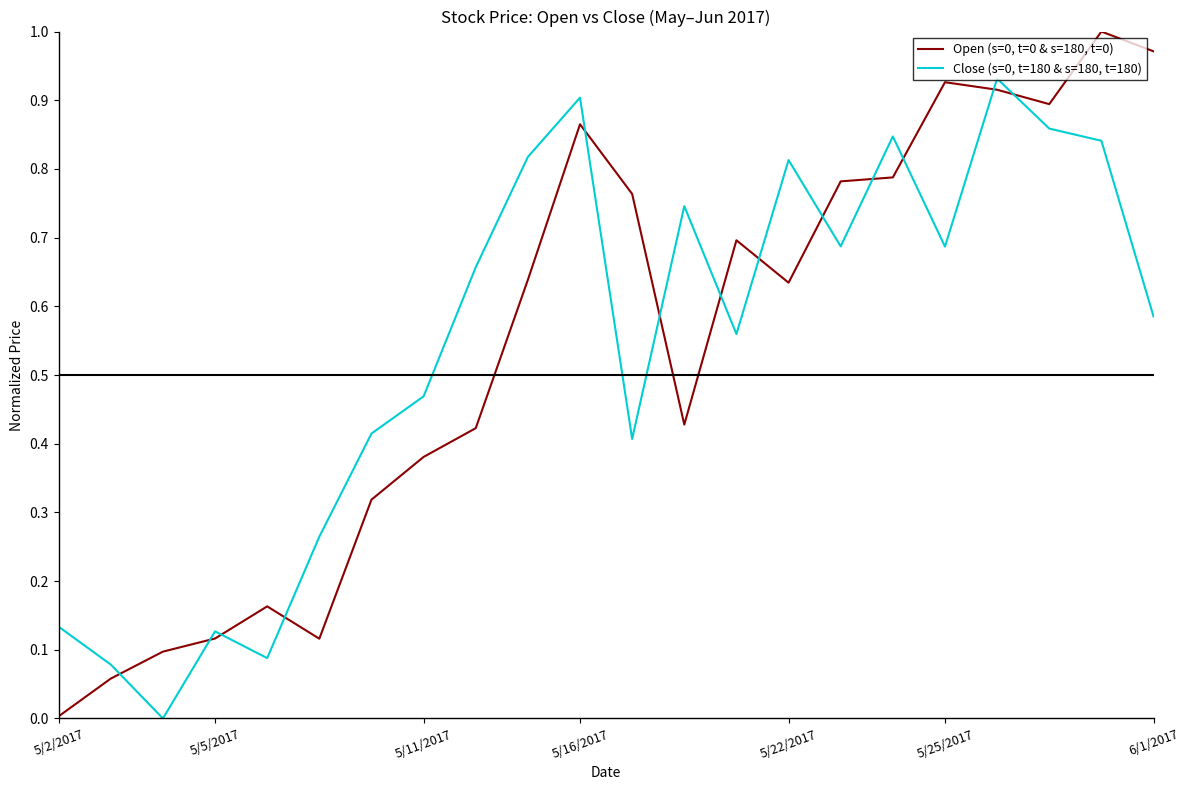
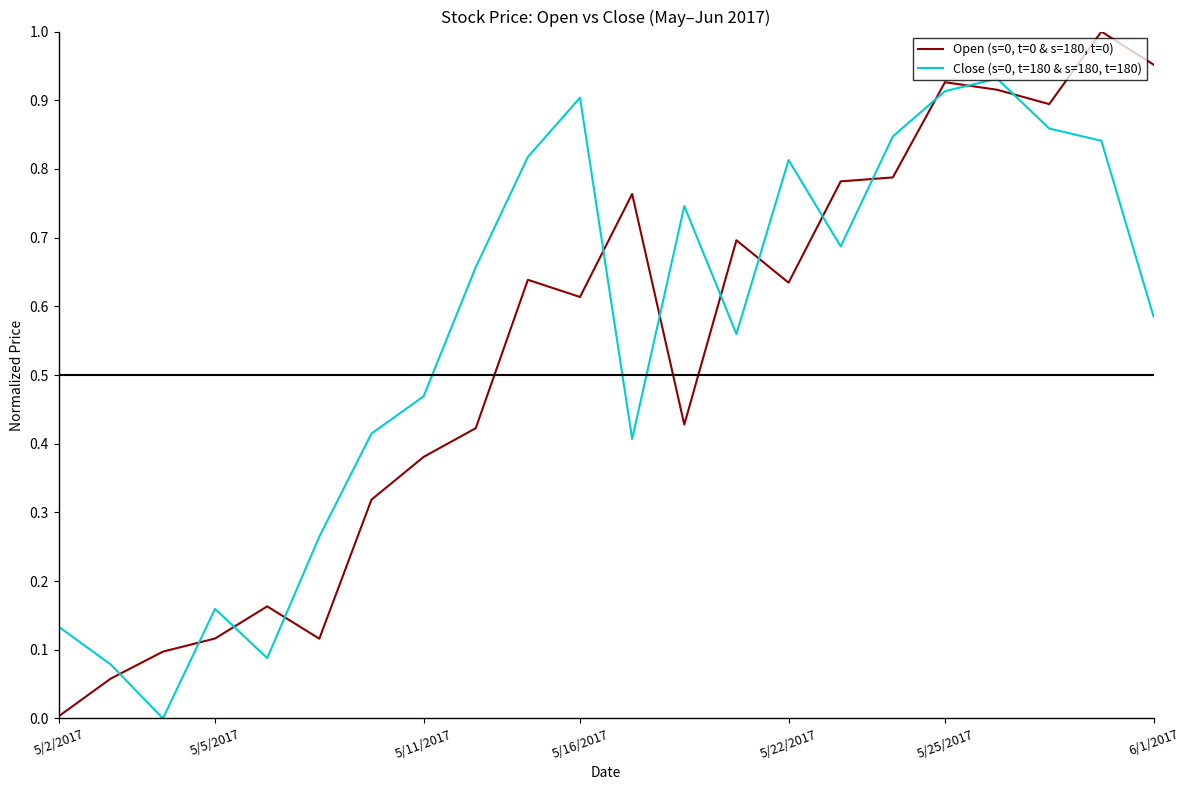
Close (s=0, t=180 & s=180, t=180), 5/5/2017: 0.13 -> 0.16
Open (s=0, t=0 & s=180, t=0), 5/16/2017: 0.87 -> 0.61
Close (s=0, t=180 & s=180, t=180), 5/25/2017: 0.69 -> 0.91
Open (s=0, t=0 & s=180, t=0), 6/1/2017: 0.97 -> 0.95
